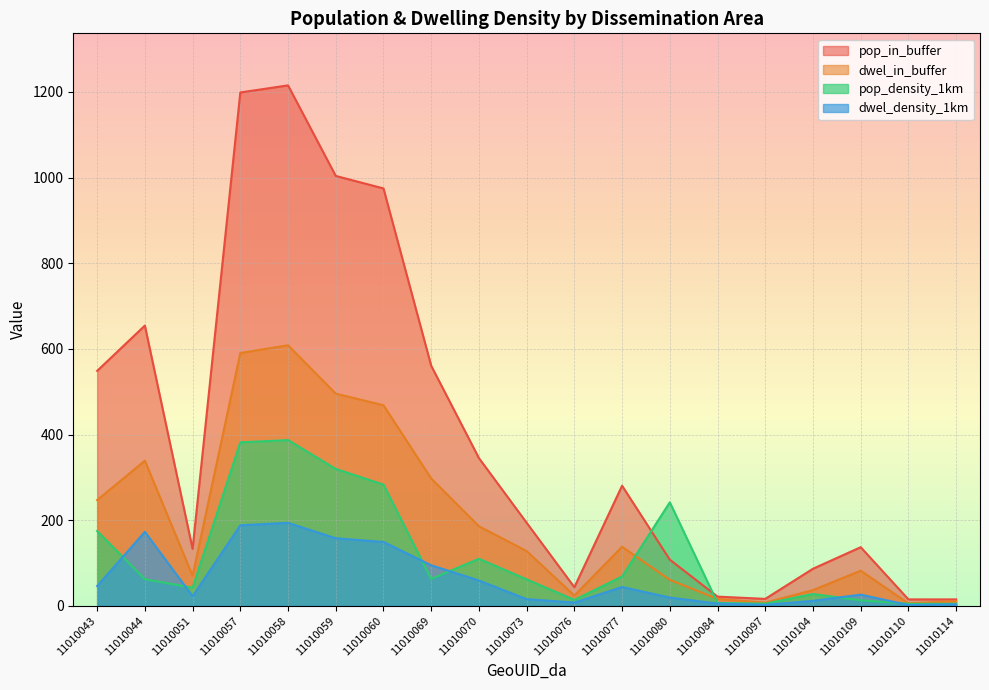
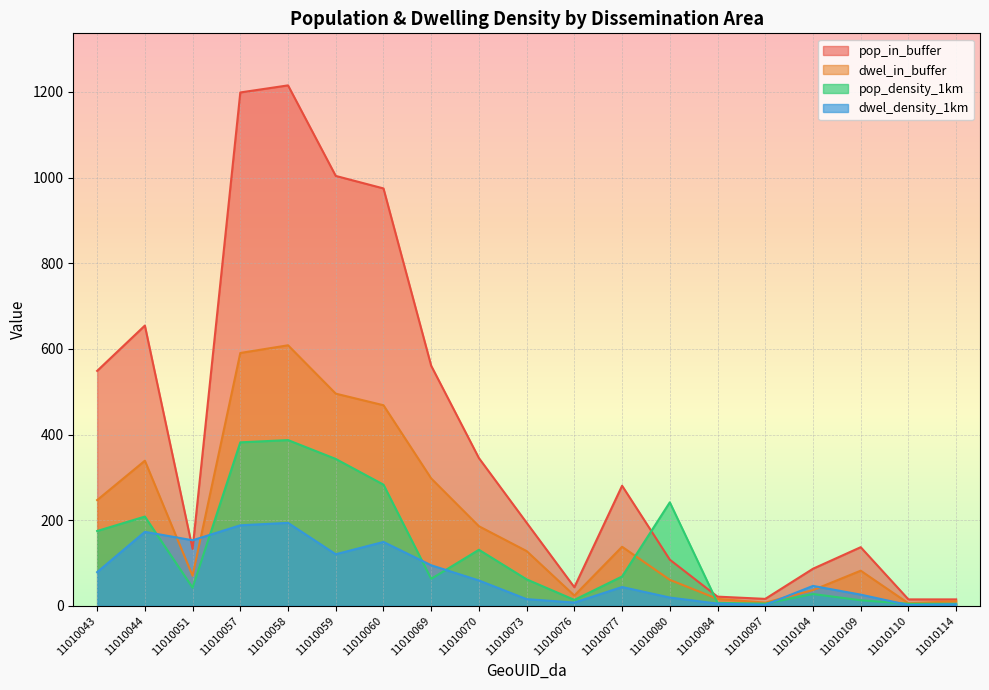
dwel_density_1km, 11010043: 50 -> 80
pop_density_1km, 11010044: 60 -> 210
dwel_density_1km, 11010051: 20 -> 150
pop_density_1km, 11010059: 320 -> 340
dwel_density_1km, 11010059: 160 -> 120
pop_density_1km, 11010070: 110 -> 130
dwel_density_1km, 11010104: 10 -> 50
